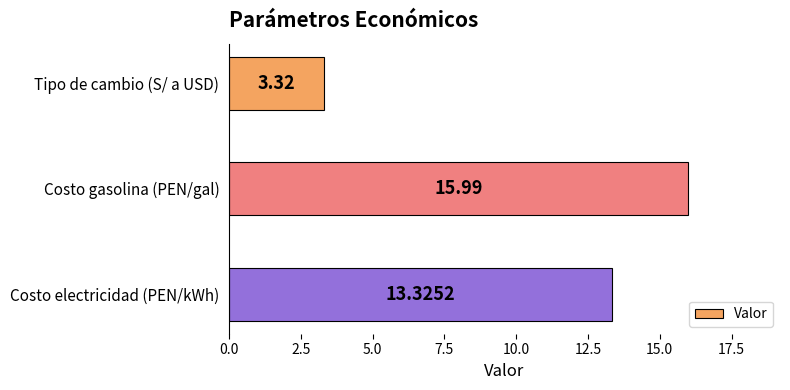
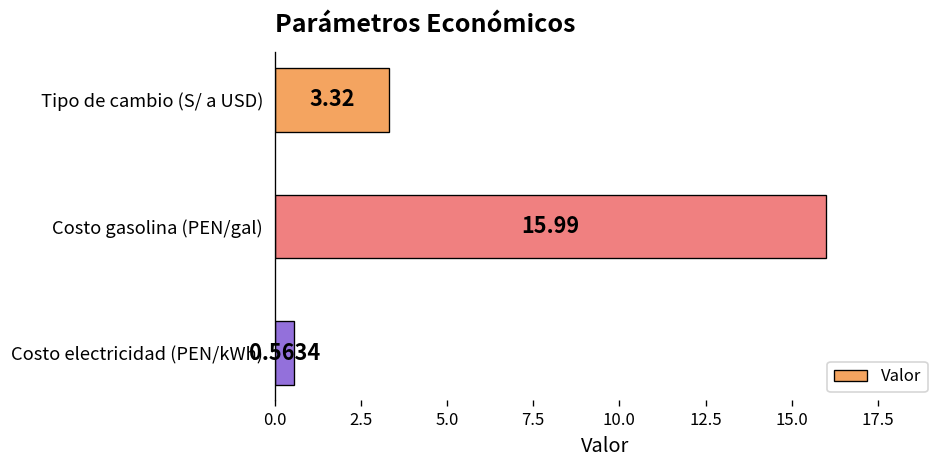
Costo electricidad (PEN/kWh): 13.3252 -> 0.5634
